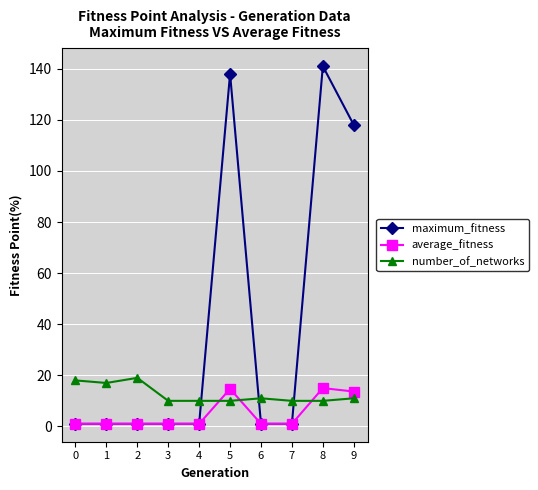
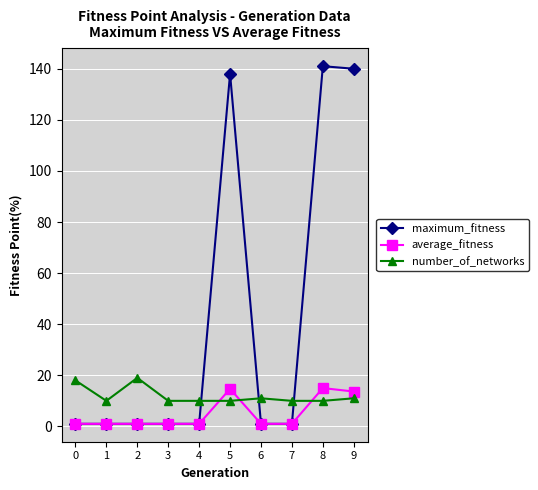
number_of_networks, 1: 17 -> 10
maximum_fitness, 9: 118 -> 140
